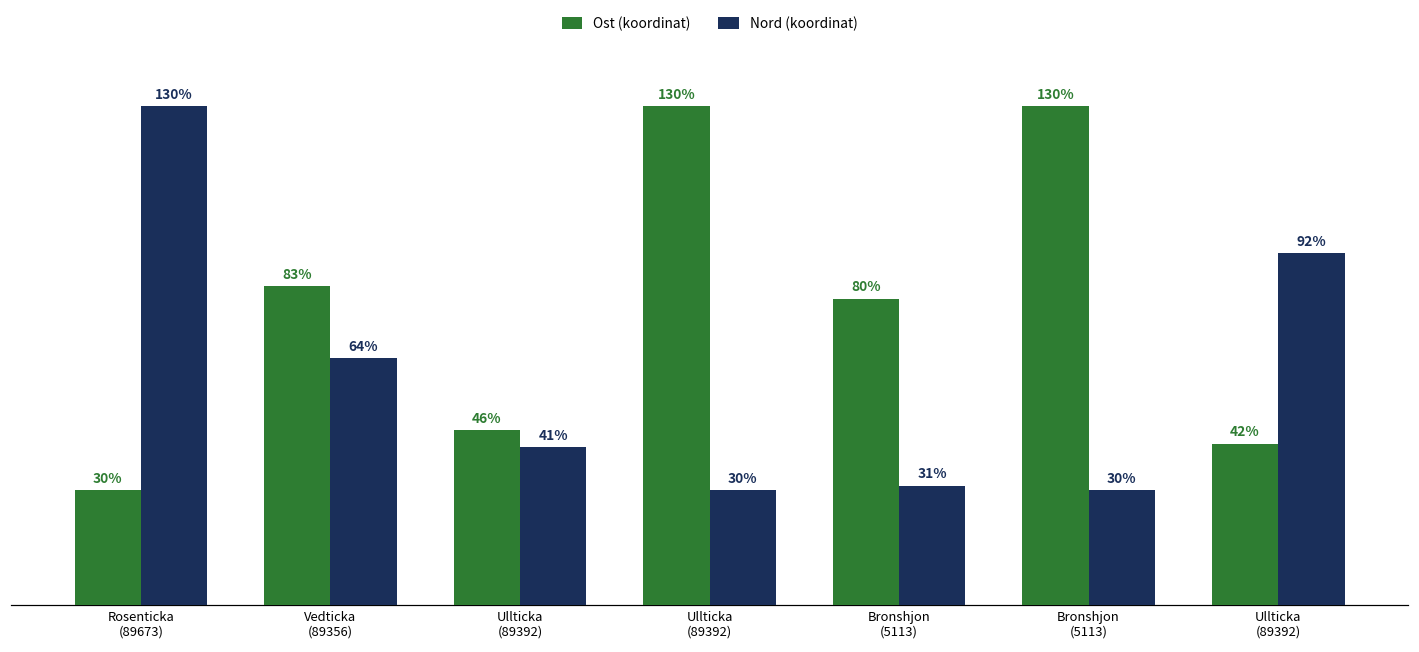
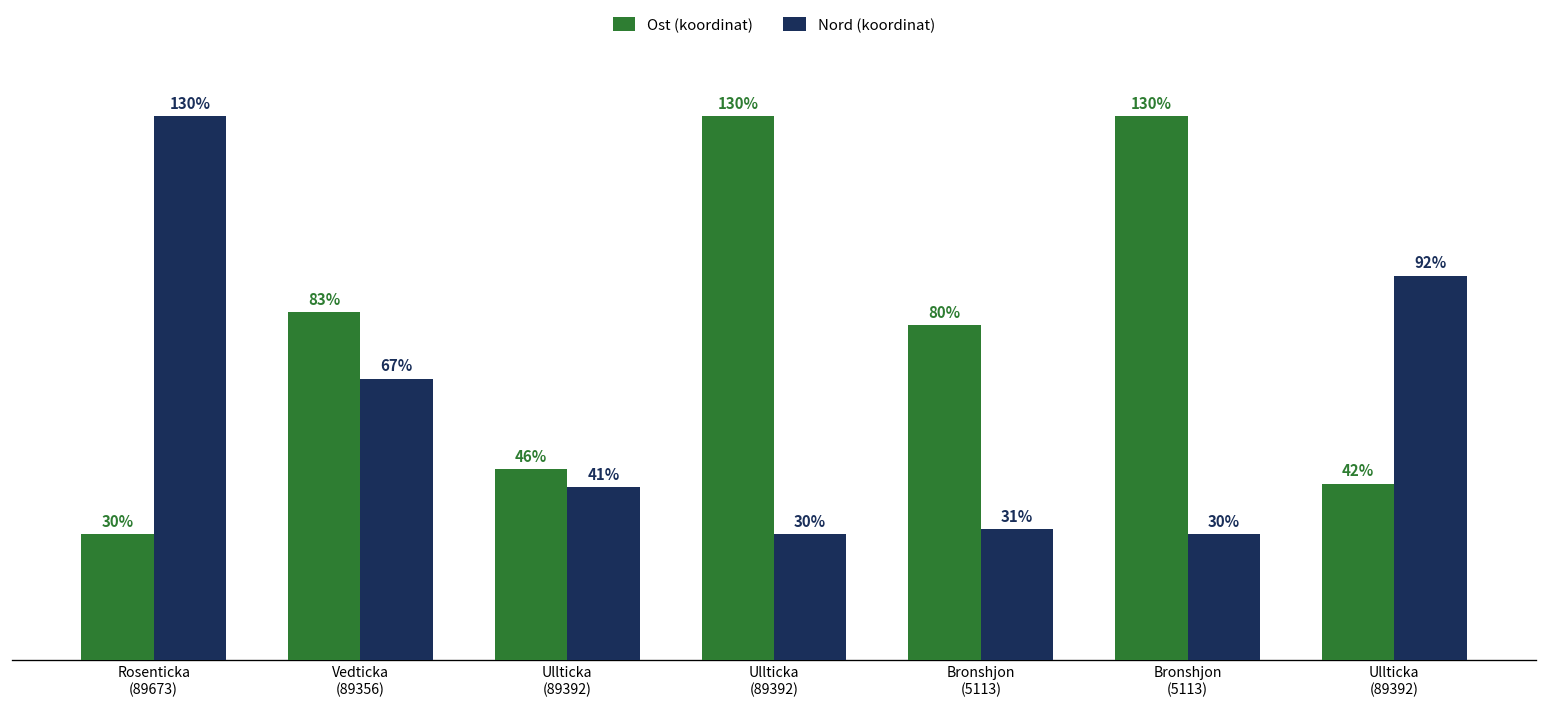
Nord (koordinat), Vedticka (89356): 64% -> 67%
